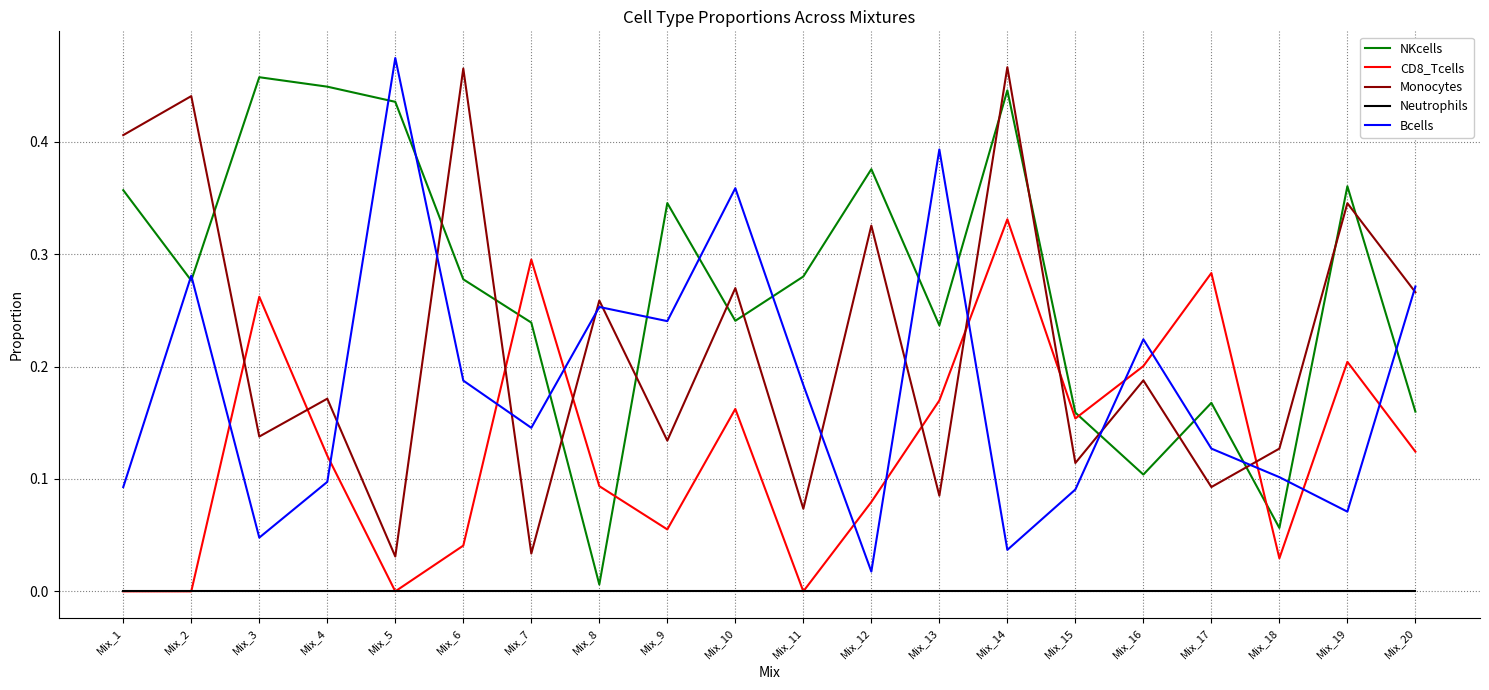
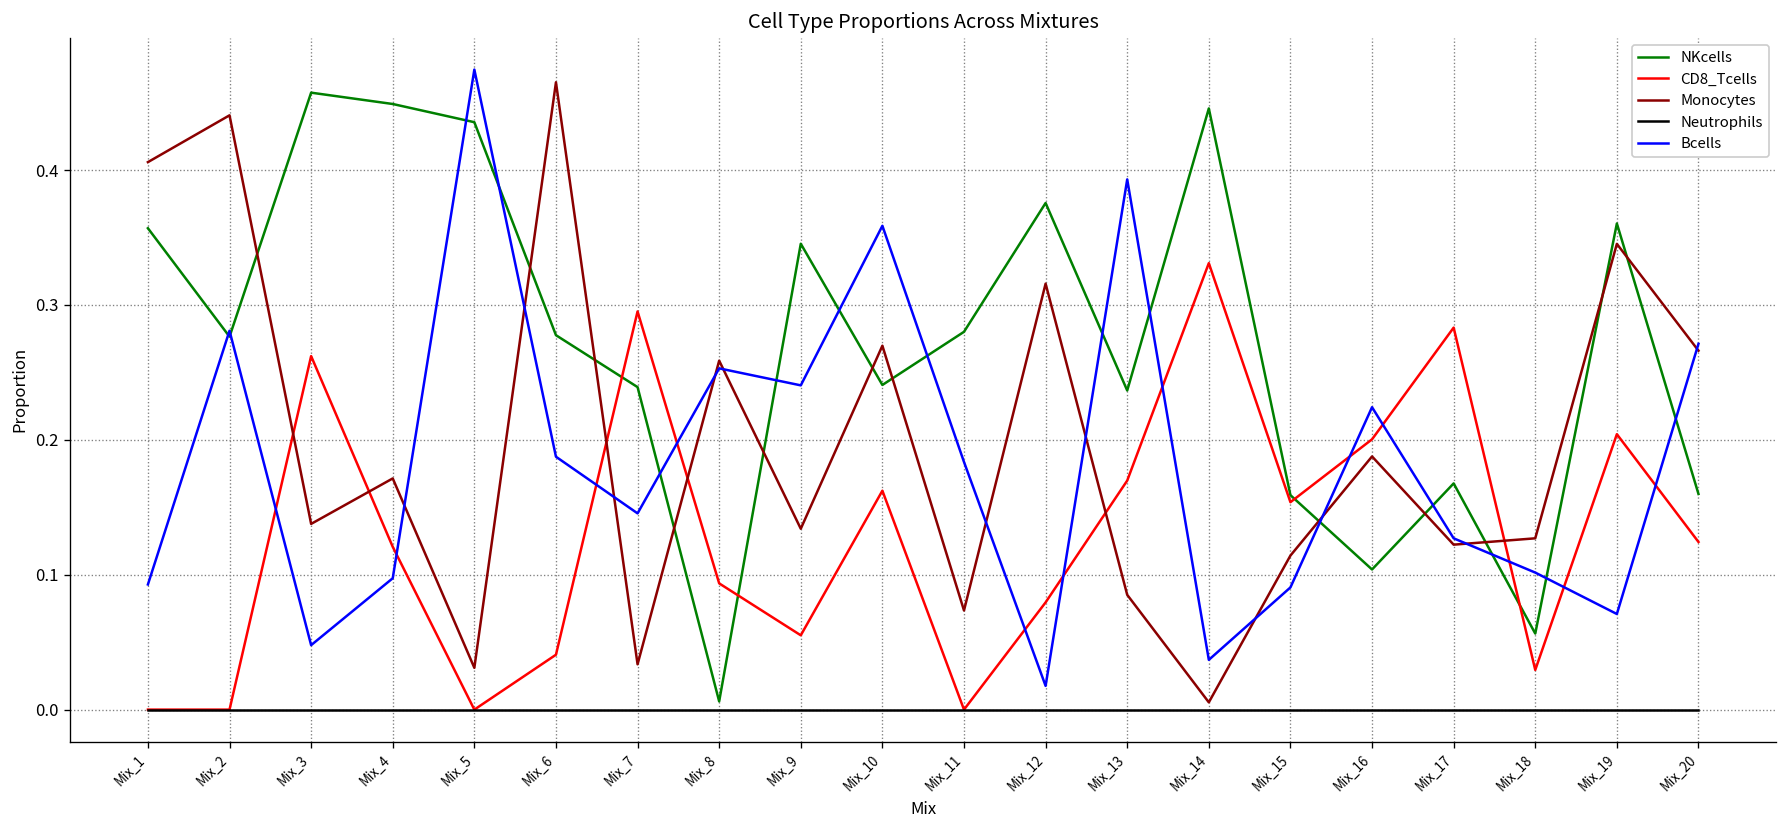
Monocytes, Mix_12: 0.325 -> 0.316
Monocytes, Mix_14: 0.466 -> 0.005
Monocytes, Mix_17: 0.093 -> 0.122
